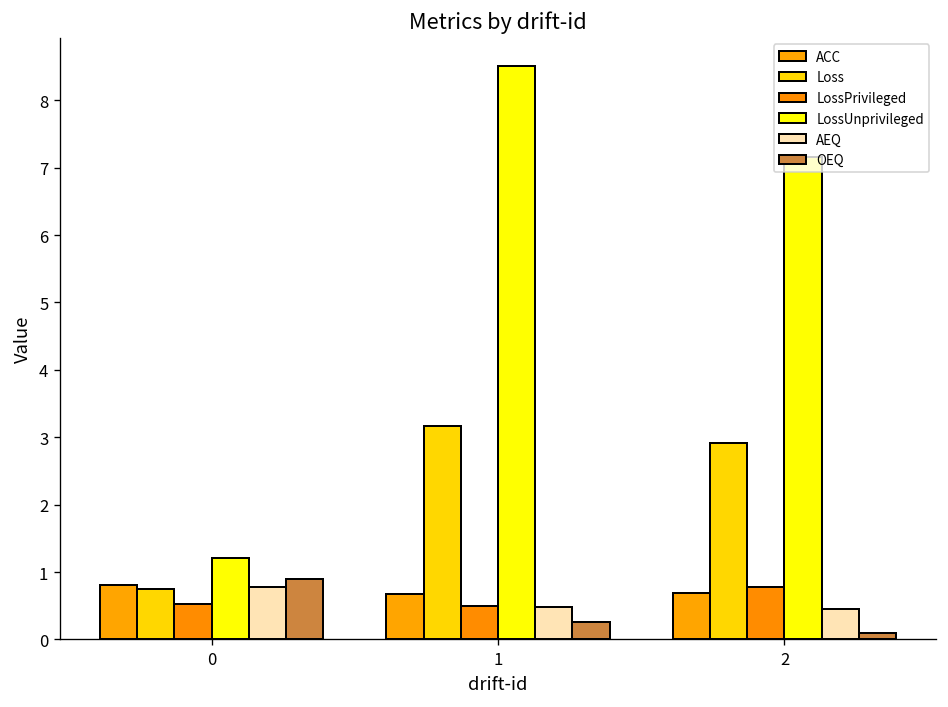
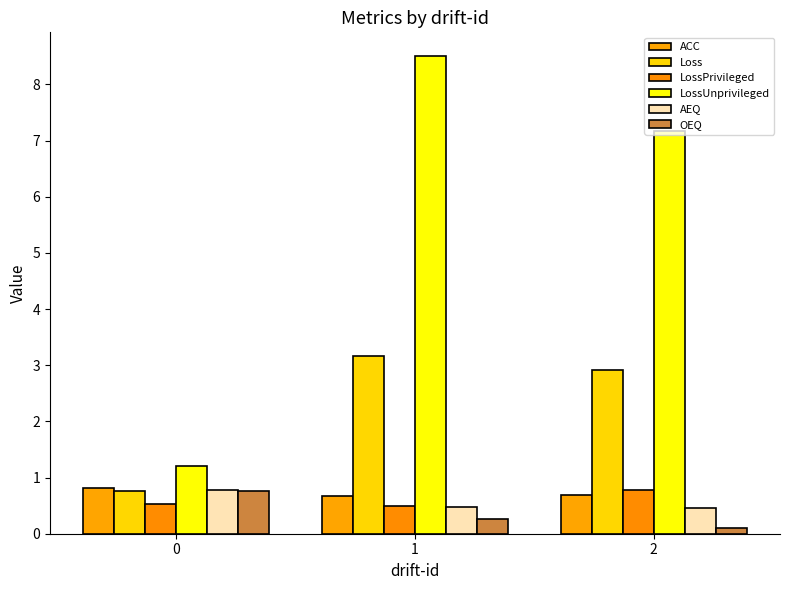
OEQ, 0: 0.9 -> 0.8
